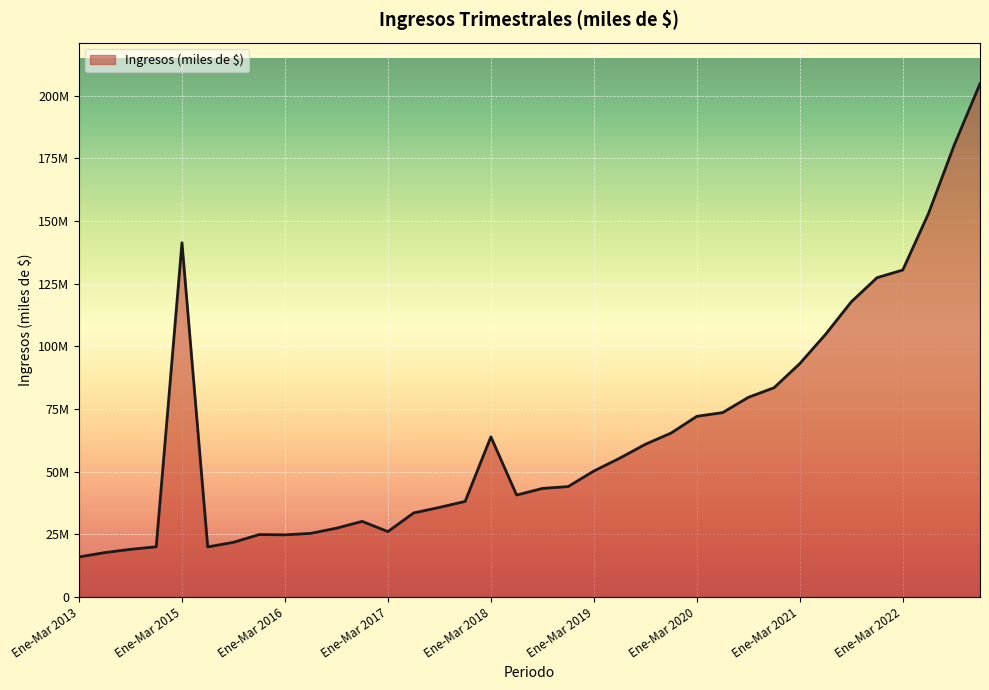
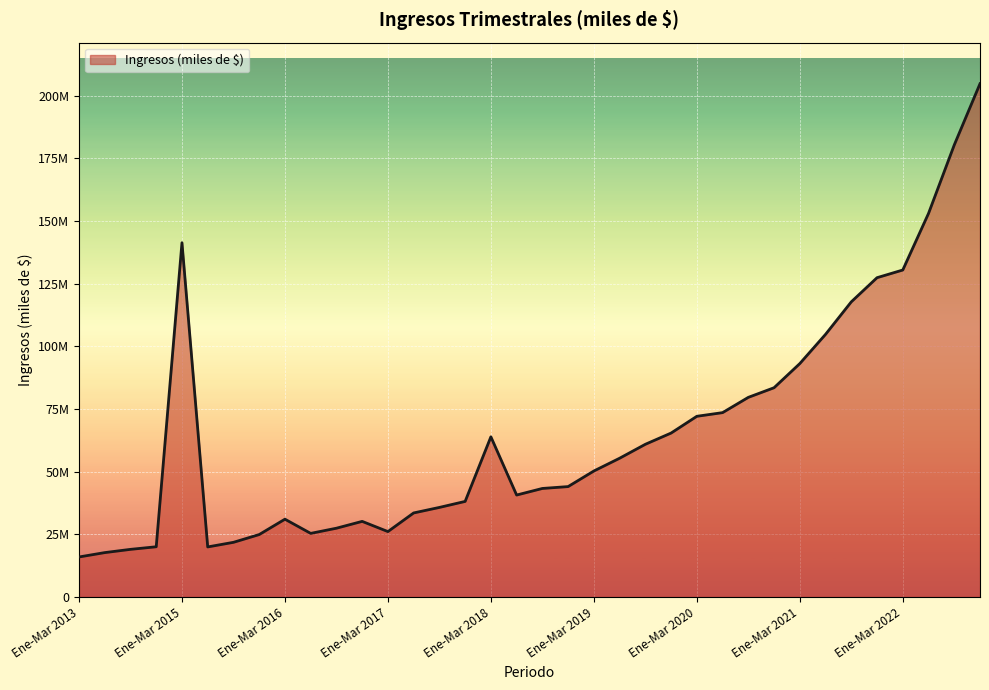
Ene-Mar 2016: 25000000 -> 31000000
